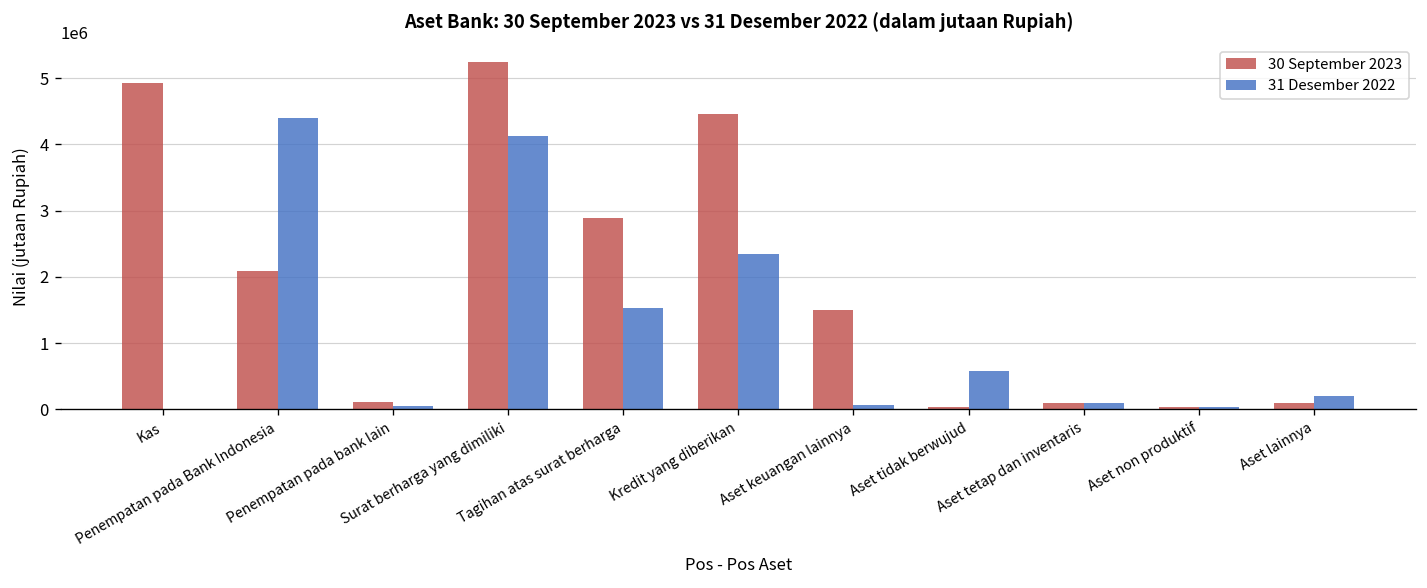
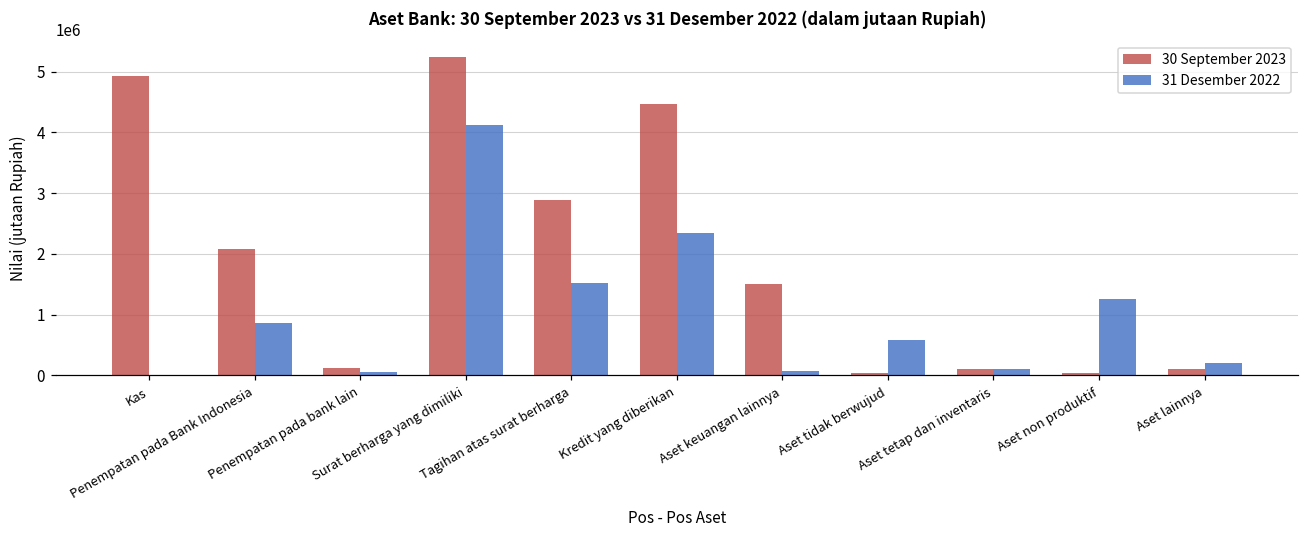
31 Desember 2022, Penempatan pada Bank Indonesia: 4400000 -> 900000
31 Desember 2022, Aset non produktif: 0 -> 1300000
